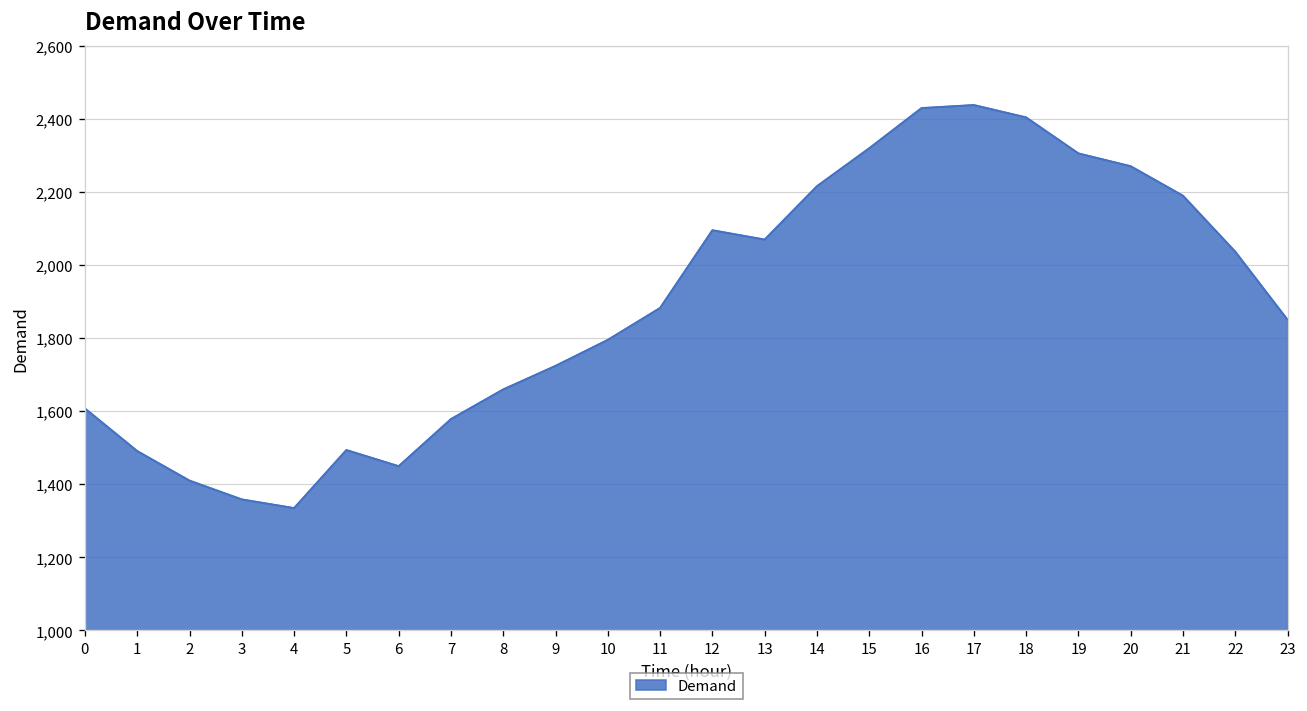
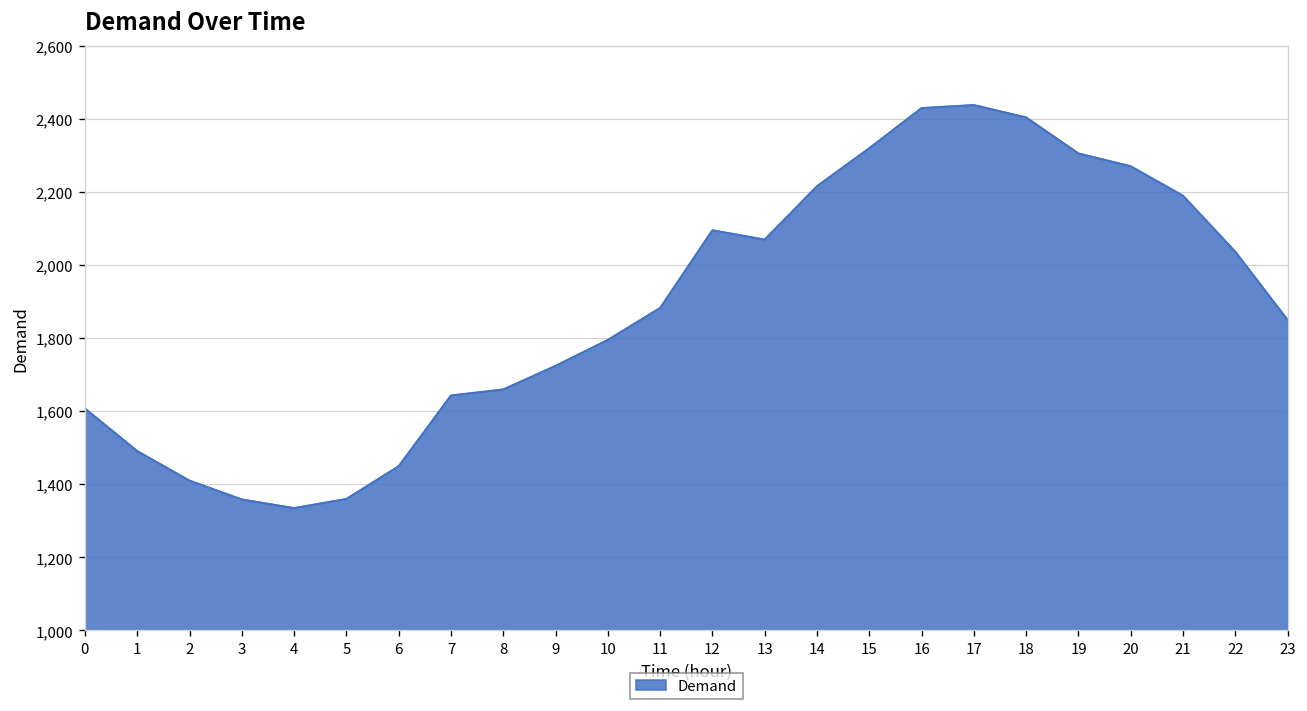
5: 1,490 -> 1,360
7: 1,580 -> 1,640
